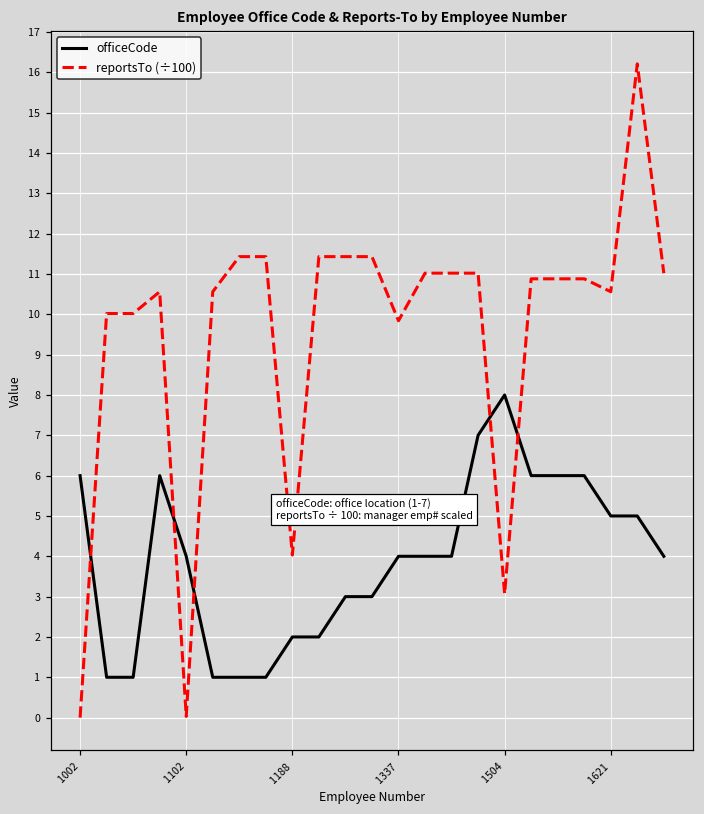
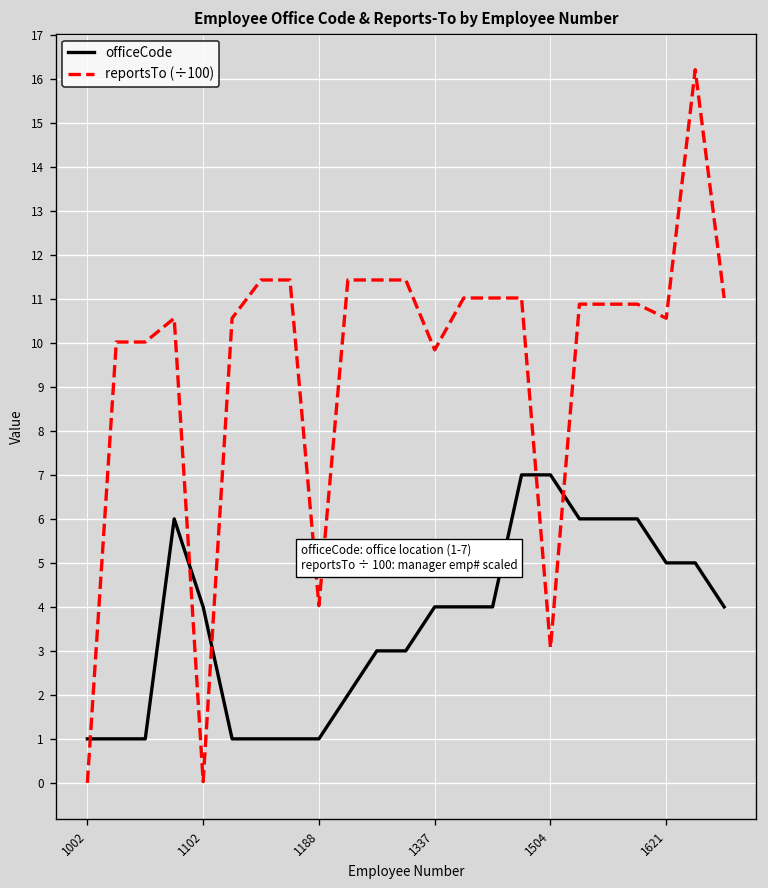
officeCode, 1002: 6 -> 1
officeCode, 1188: 2 -> 1
officeCode, 1504: 8 -> 7
